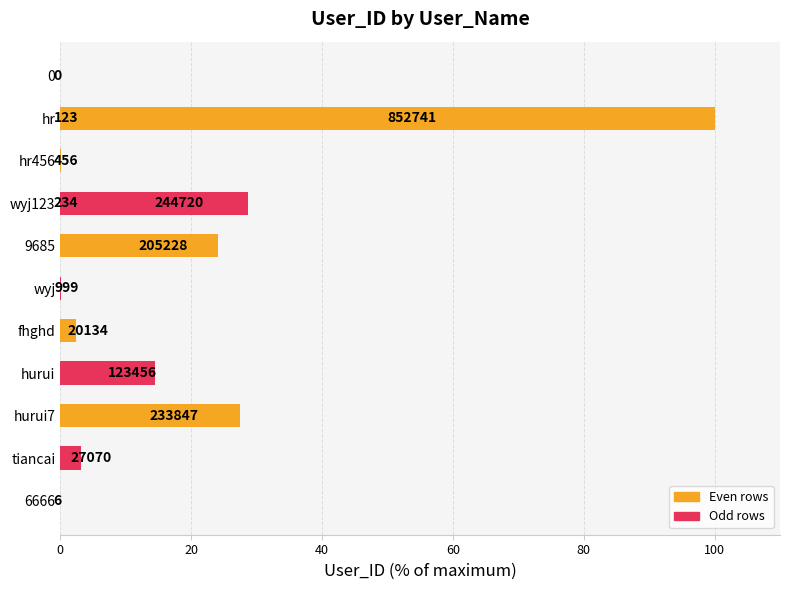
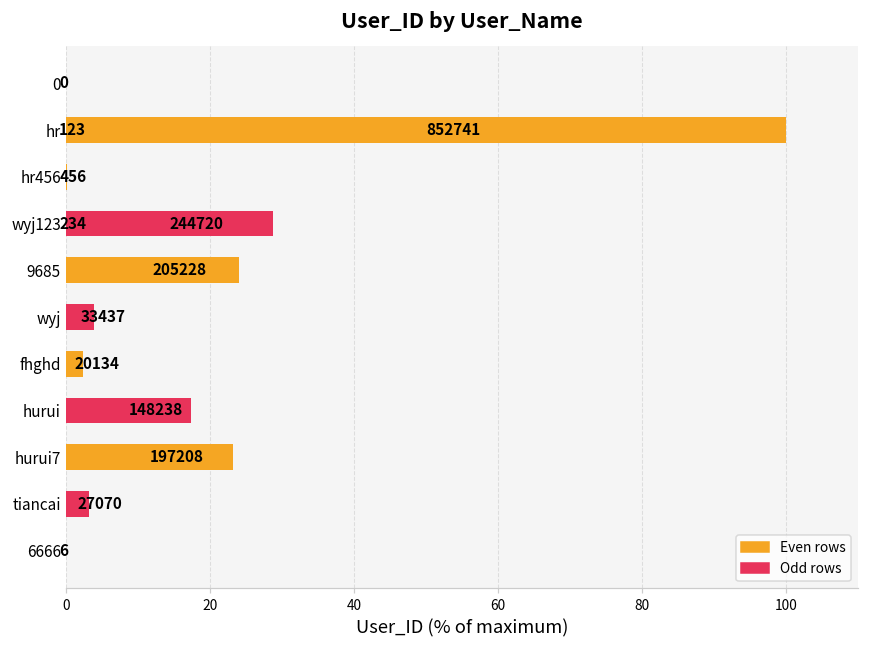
wyj: 999 -> 33437
hurui: 123456 -> 148238
hurui7: 233847 -> 197208
